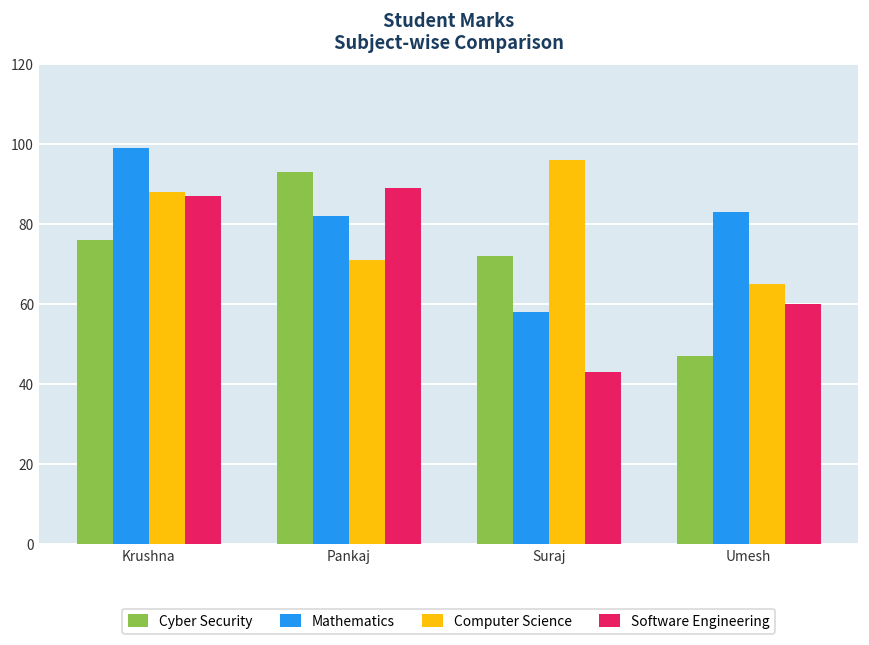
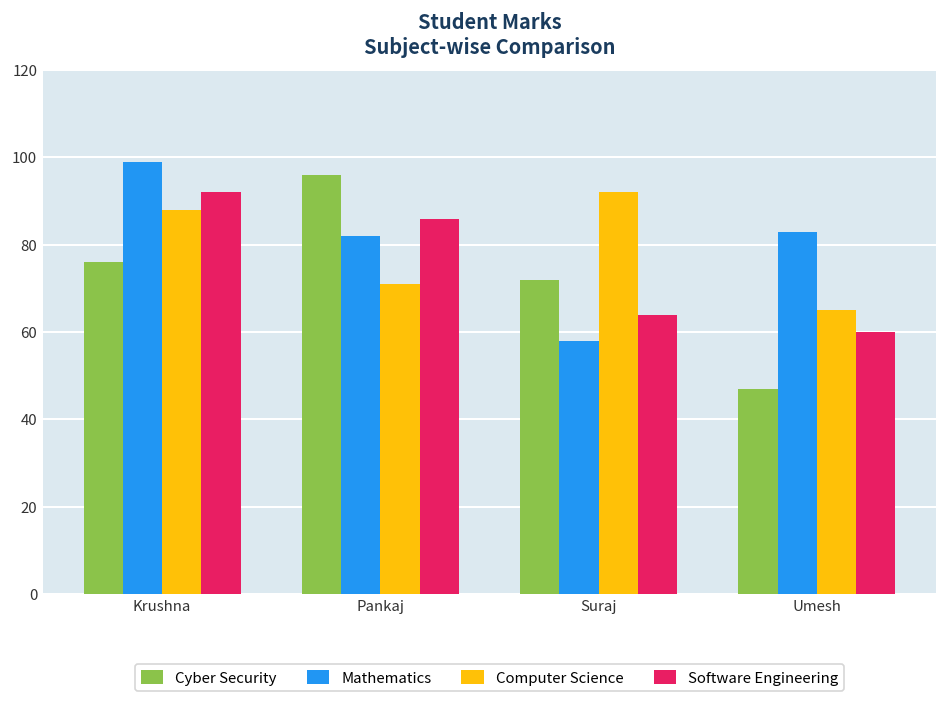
Software Engineering, Krushna: 87 -> 92
Cyber Security, Pankaj: 93 -> 96
Software Engineering, Pankaj: 89 -> 86
Computer Science, Suraj: 96 -> 92
Software Engineering, Suraj: 43 -> 64
